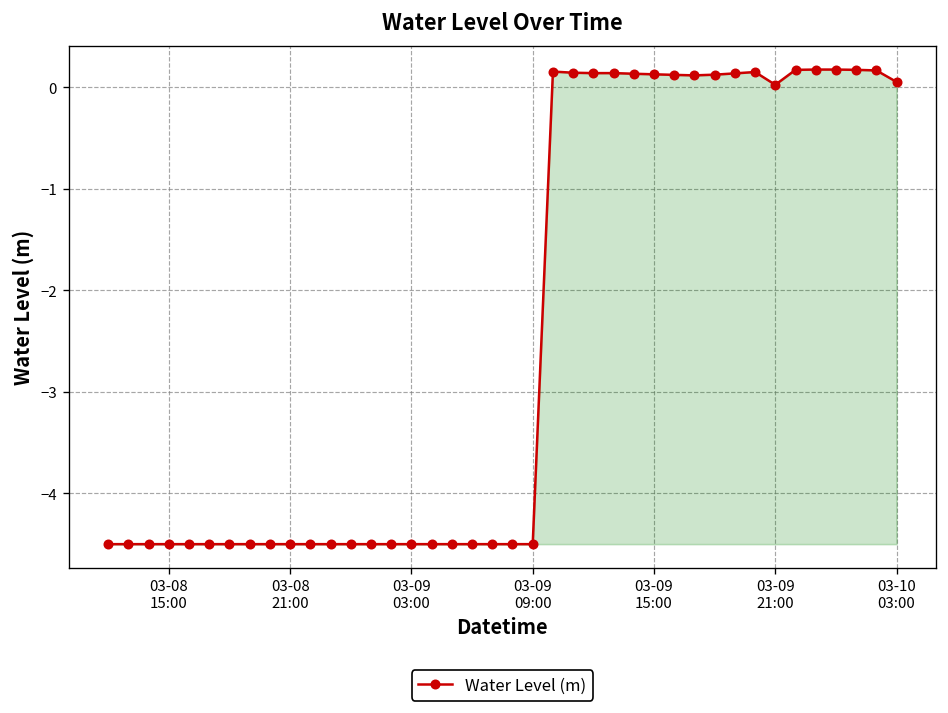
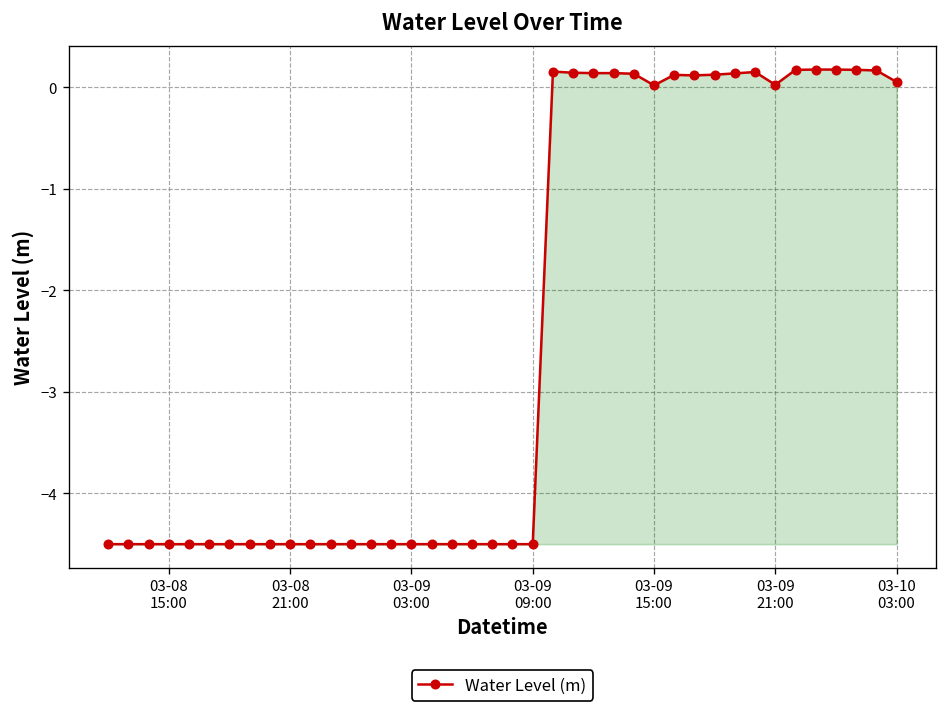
03-09 15:00: 0.1 -> 0.0
